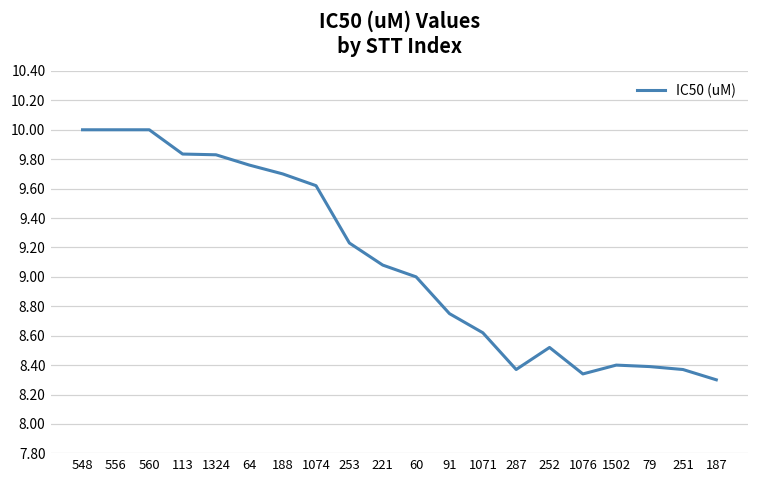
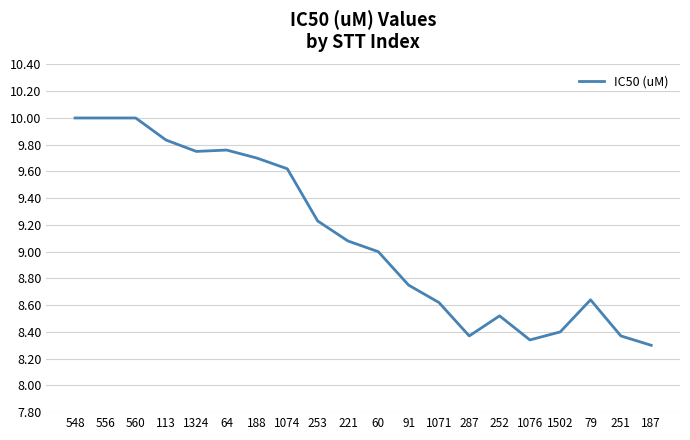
1324: 9.83 -> 9.75
79: 8.39 -> 8.64
